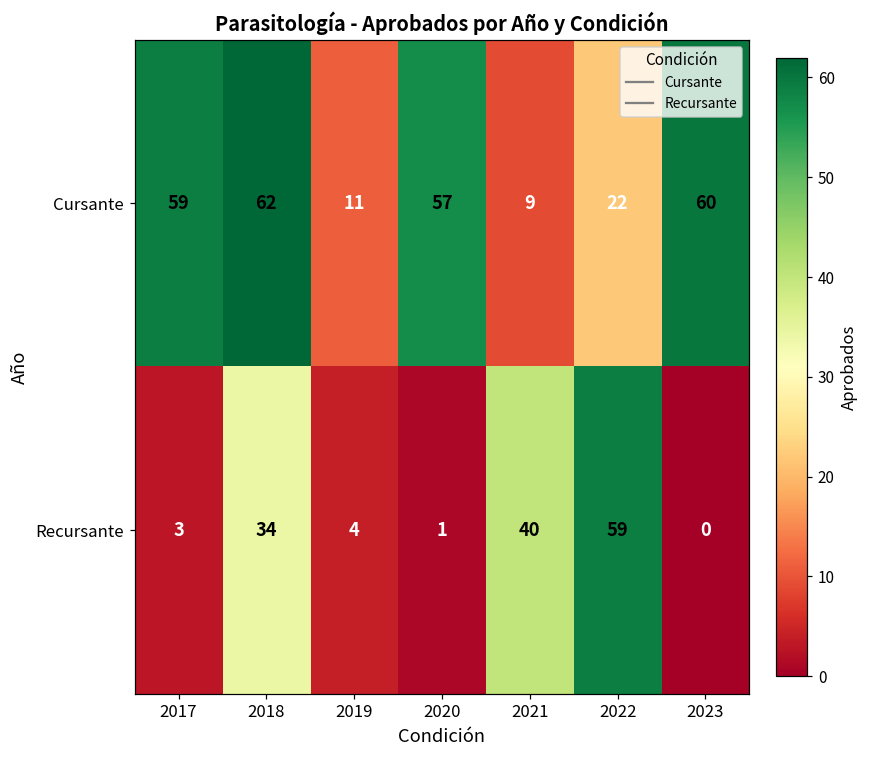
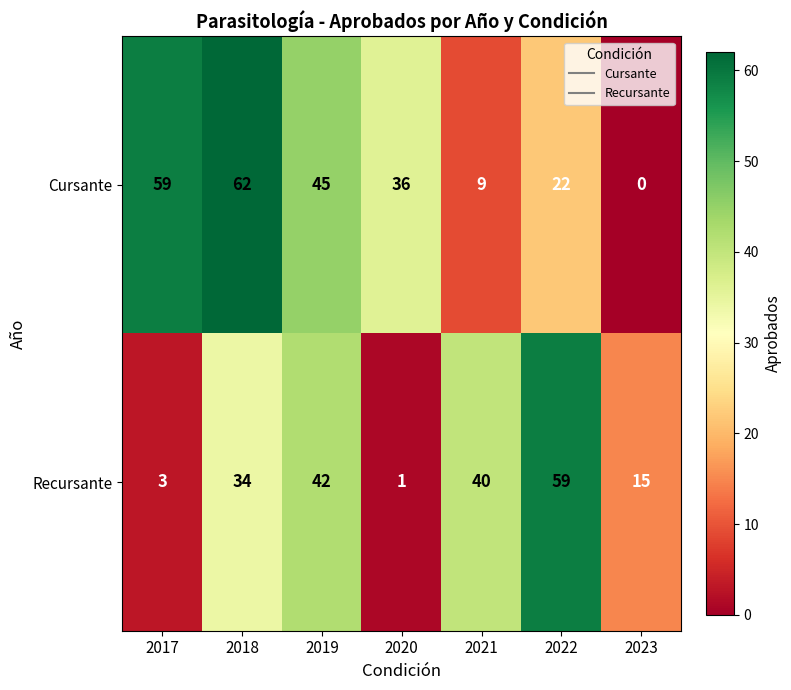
Cursante, 2019: 11 -> 45
Cursante, 2020: 57 -> 36
Cursante, 2023: 60 -> 0
Recursante, 2019: 4 -> 42
Recursante, 2023: 0 -> 15
